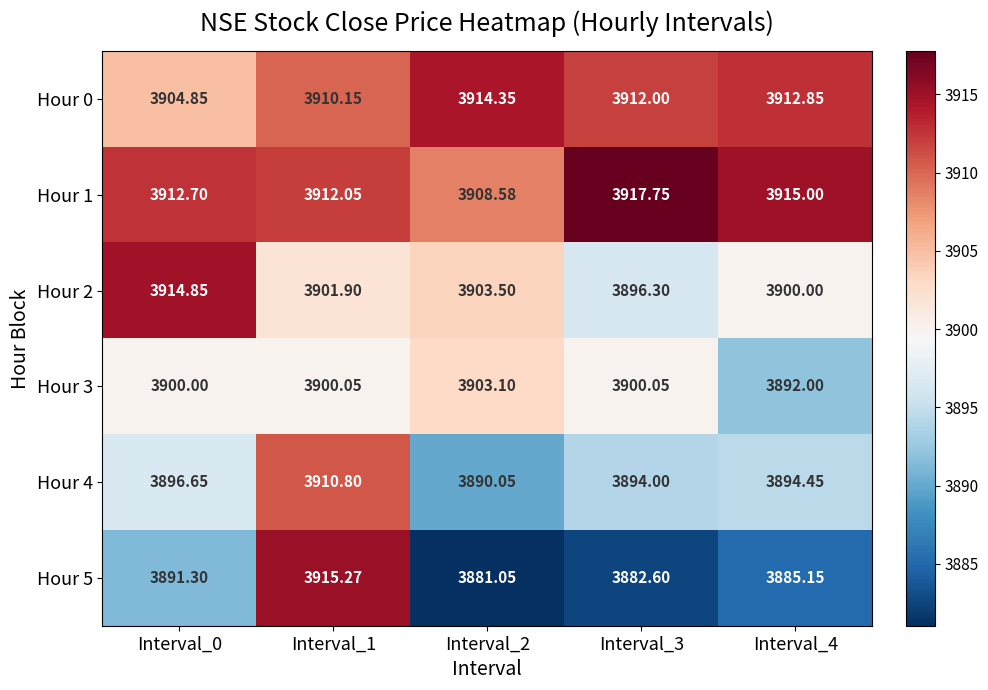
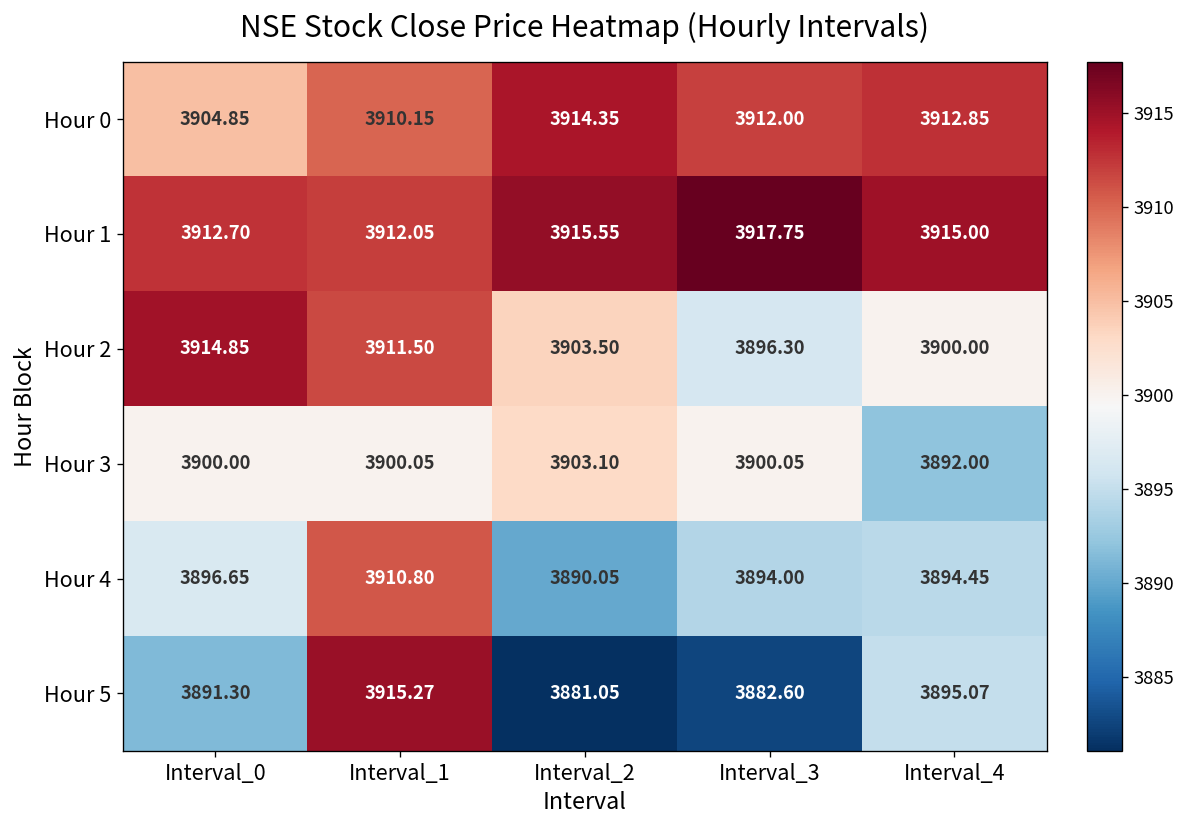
Hour 1, Interval_2: 3908.58 -> 3915.55
Hour 2, Interval_1: 3901.90 -> 3911.50
Hour 5, Interval_4: 3885.15 -> 3895.07
